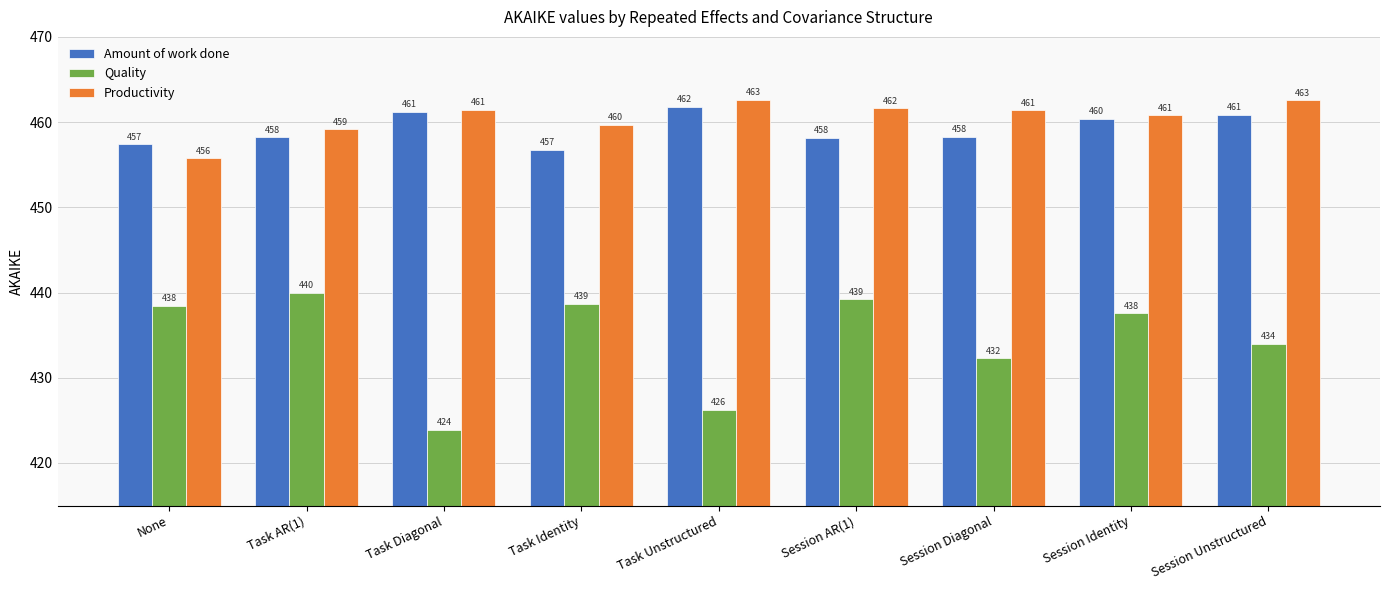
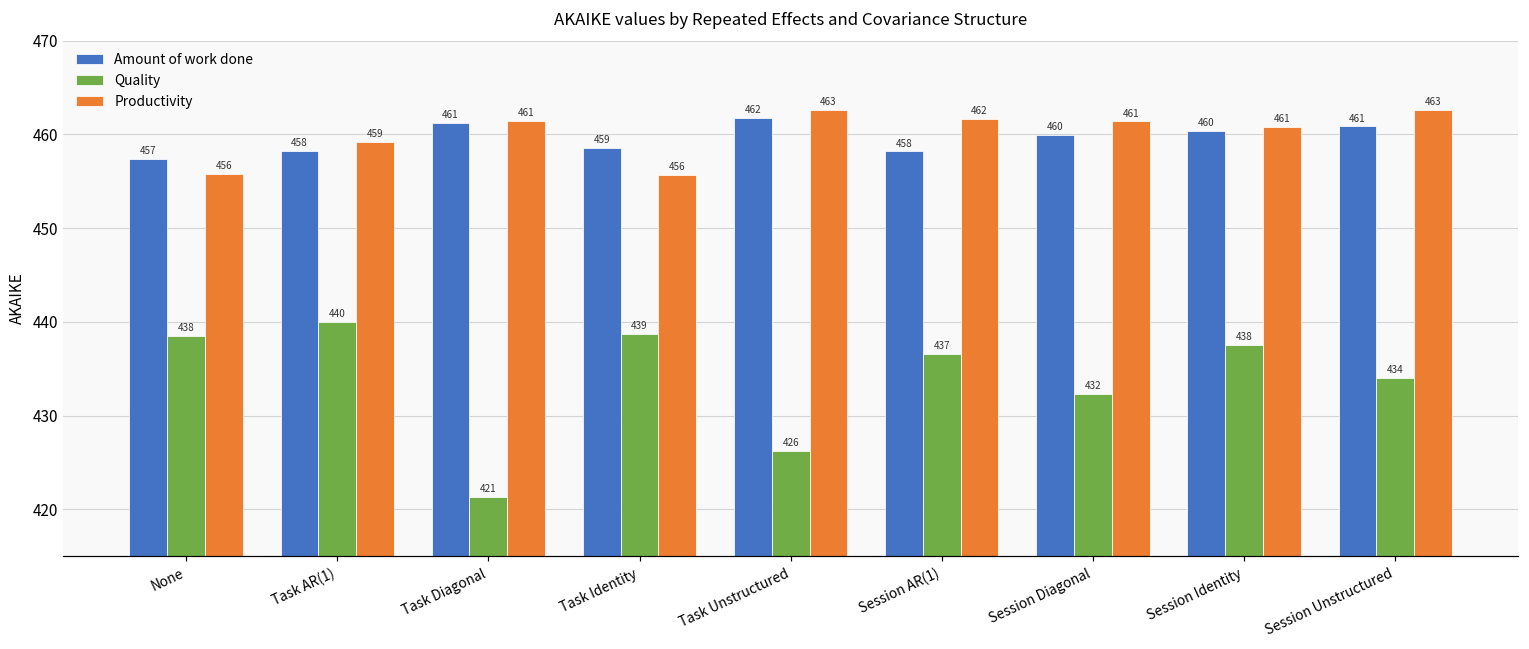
Quality, Task Diagonal: 424 -> 421
Amount of work done, Task Identity: 457 -> 459
Productivity, Task Identity: 460 -> 456
Quality, Session AR(1): 439 -> 437
Amount of work done, Session Diagonal: 458 -> 460
